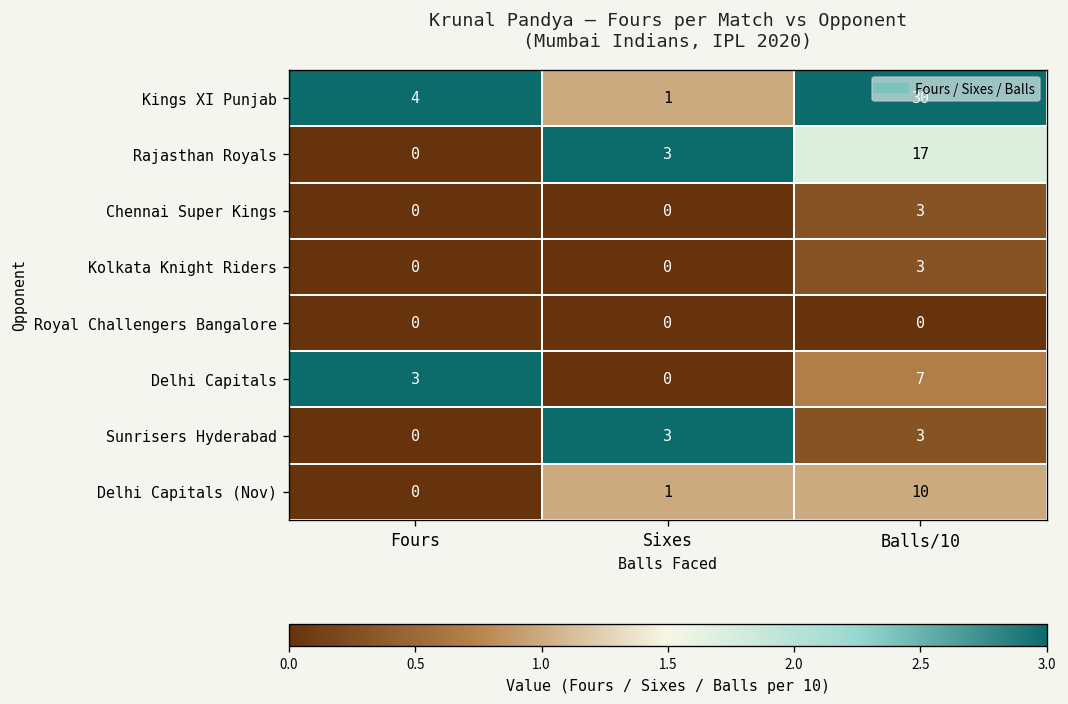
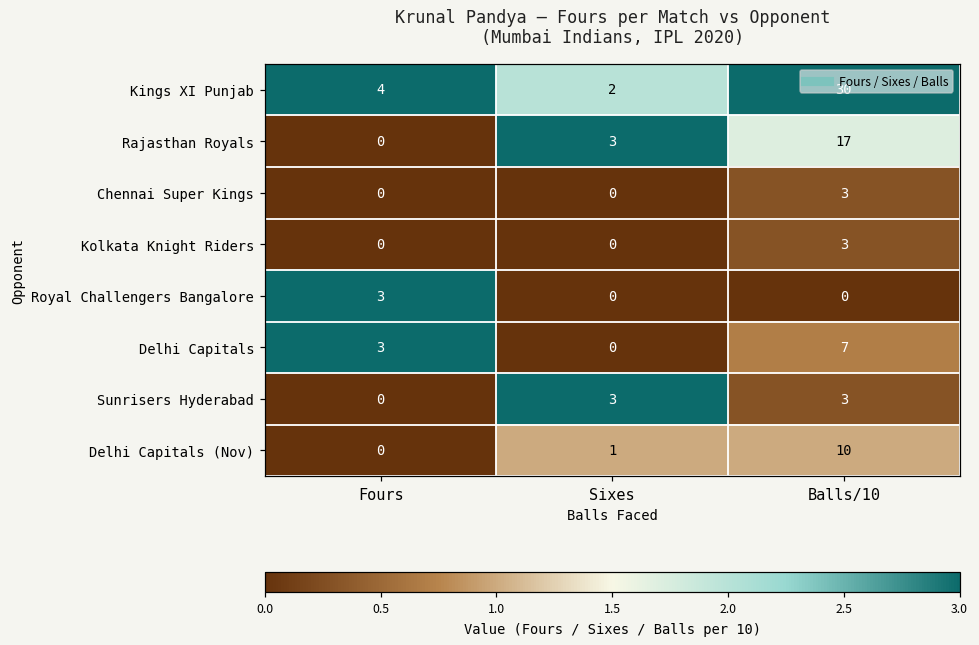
Kings XI Punjab, Sixes: 1 -> 2
Royal Challengers Bangalore, Fours: 0 -> 3
